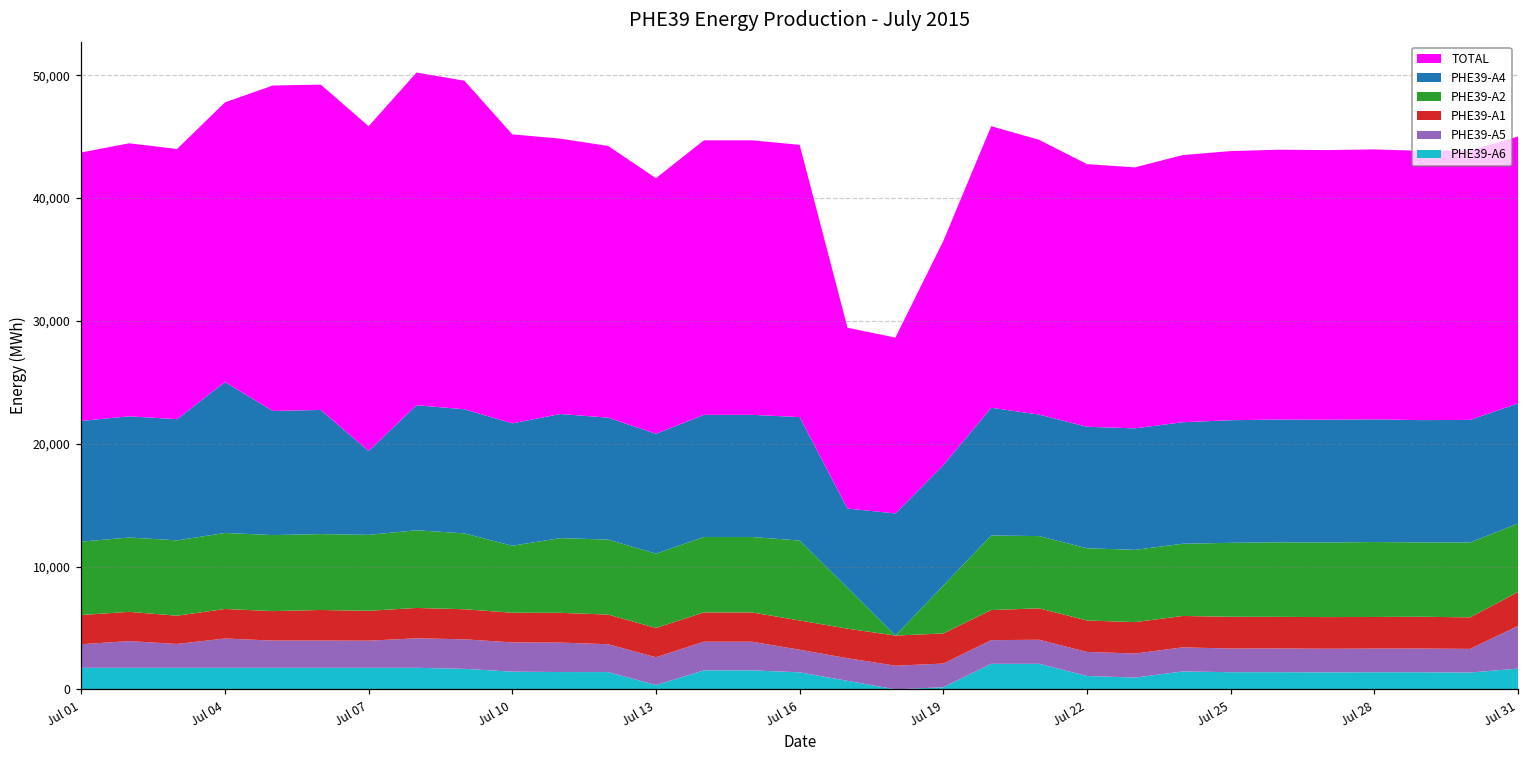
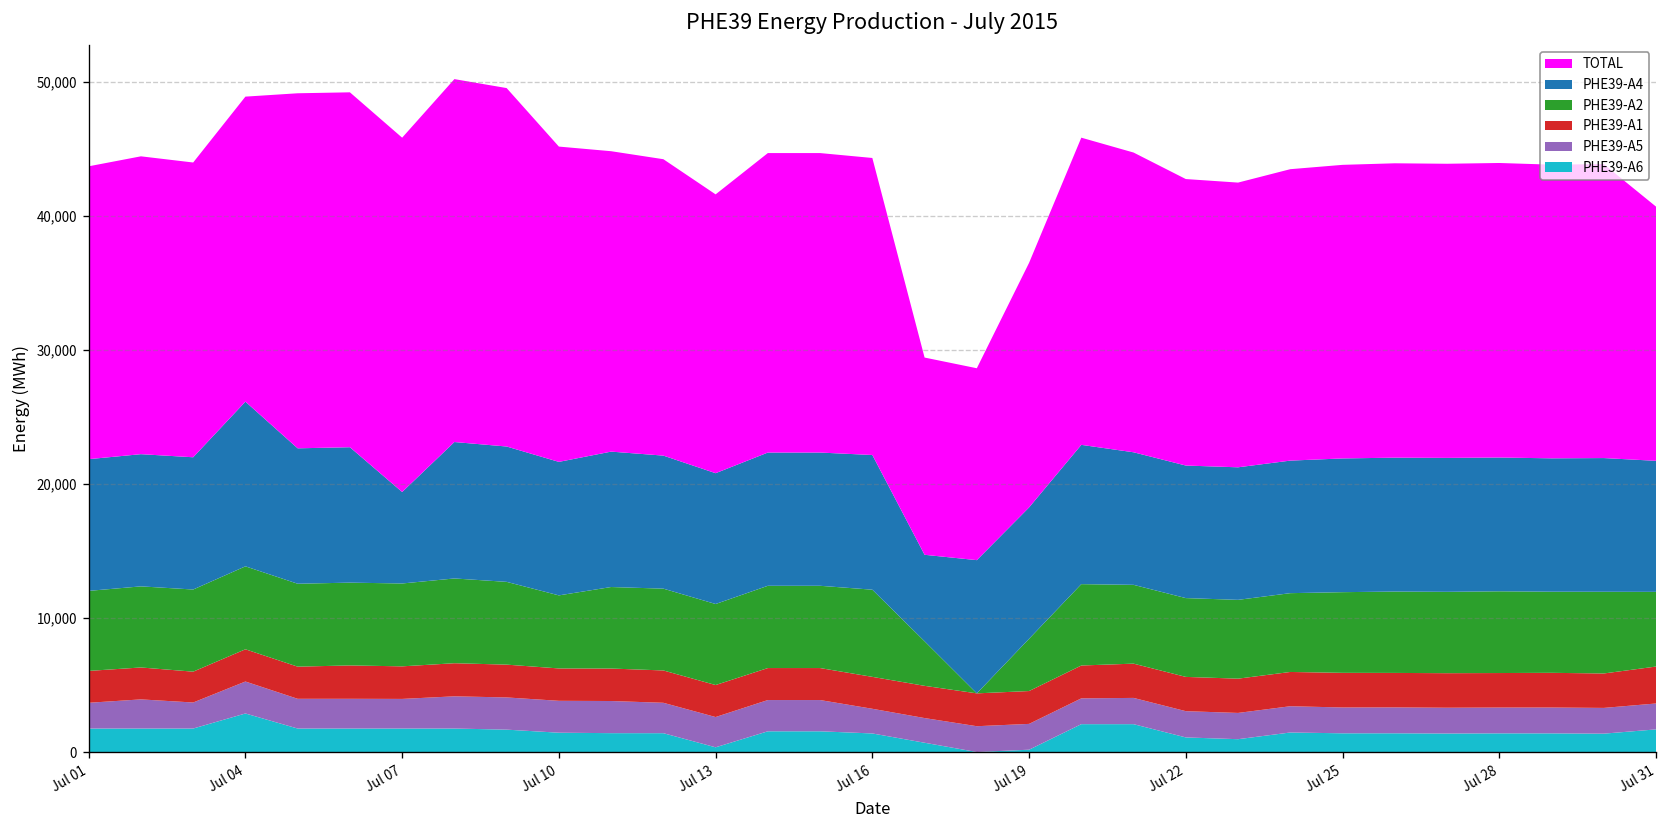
PHE39-A6, Jul 04: 1,800 -> 2,900
PHE39-A5, Jul 31: 3,500 -> 1,900
TOTAL, Jul 31: 21,700 -> 19,000
